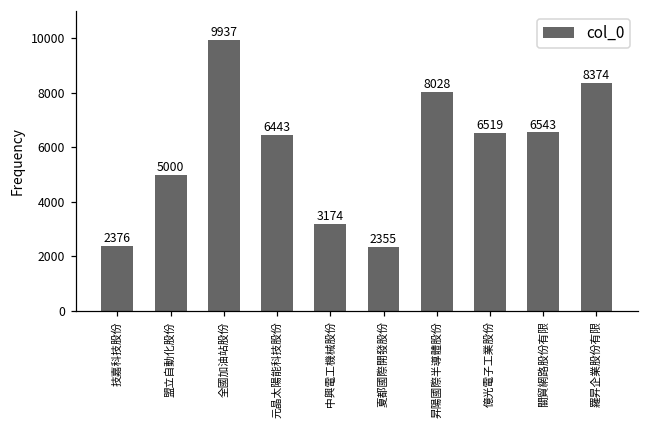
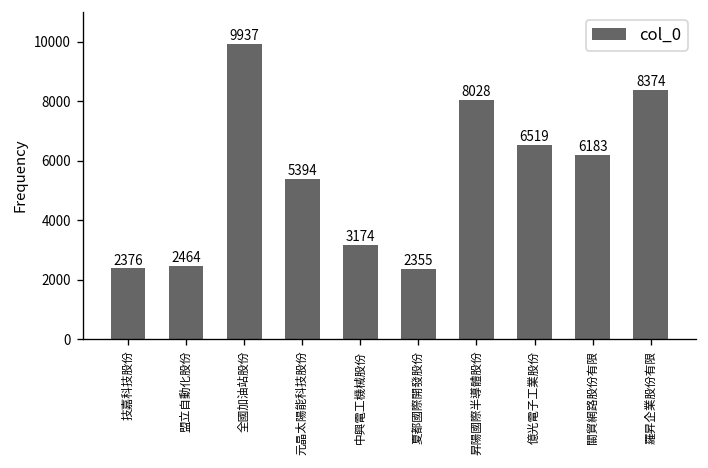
盟立自動化股份: 5000 -> 2464
元晶太陽能科技股份: 6443 -> 5394
關貿網路股份有限: 6543 -> 6183
